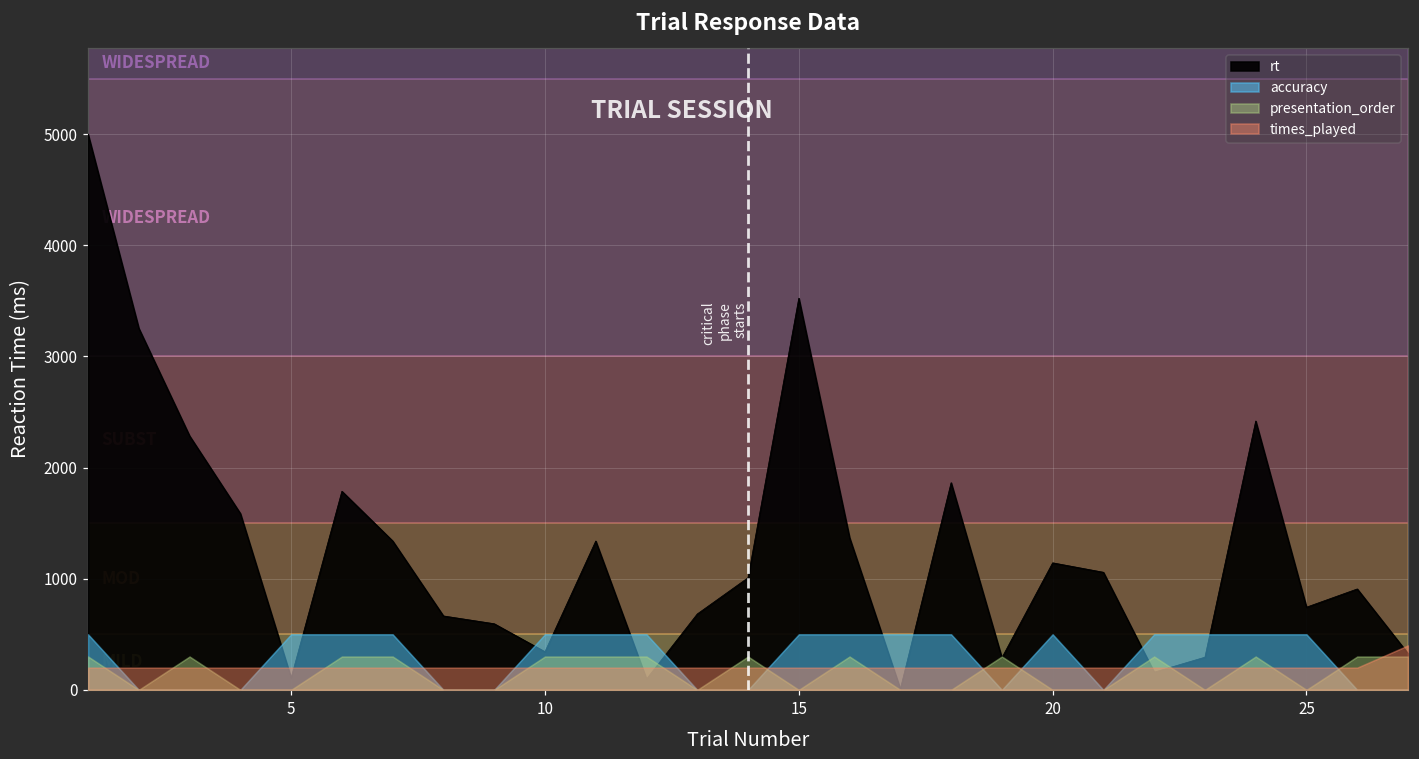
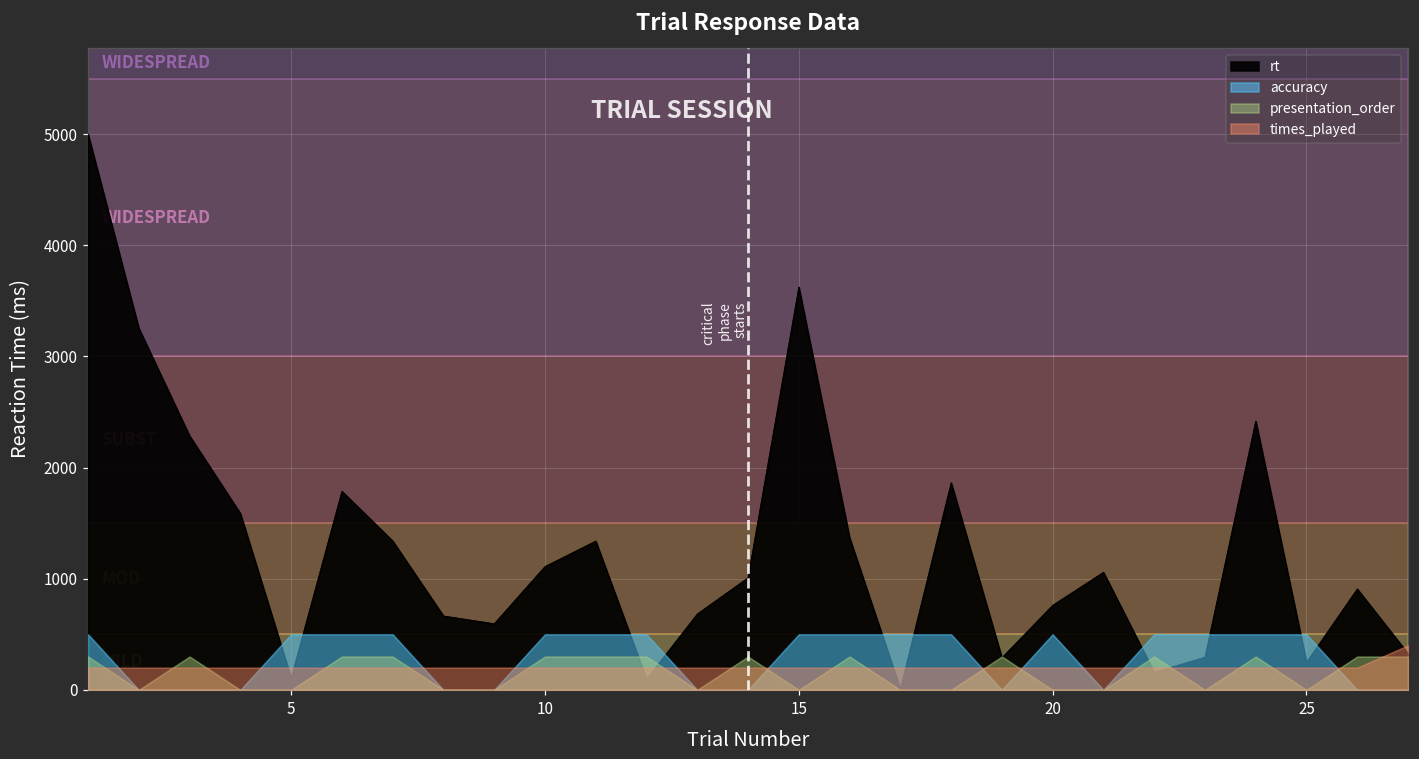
rt, 10: 340 -> 1110
rt, 15: 3520 -> 3630
rt, 20: 1140 -> 760
rt, 25: 740 -> 250
